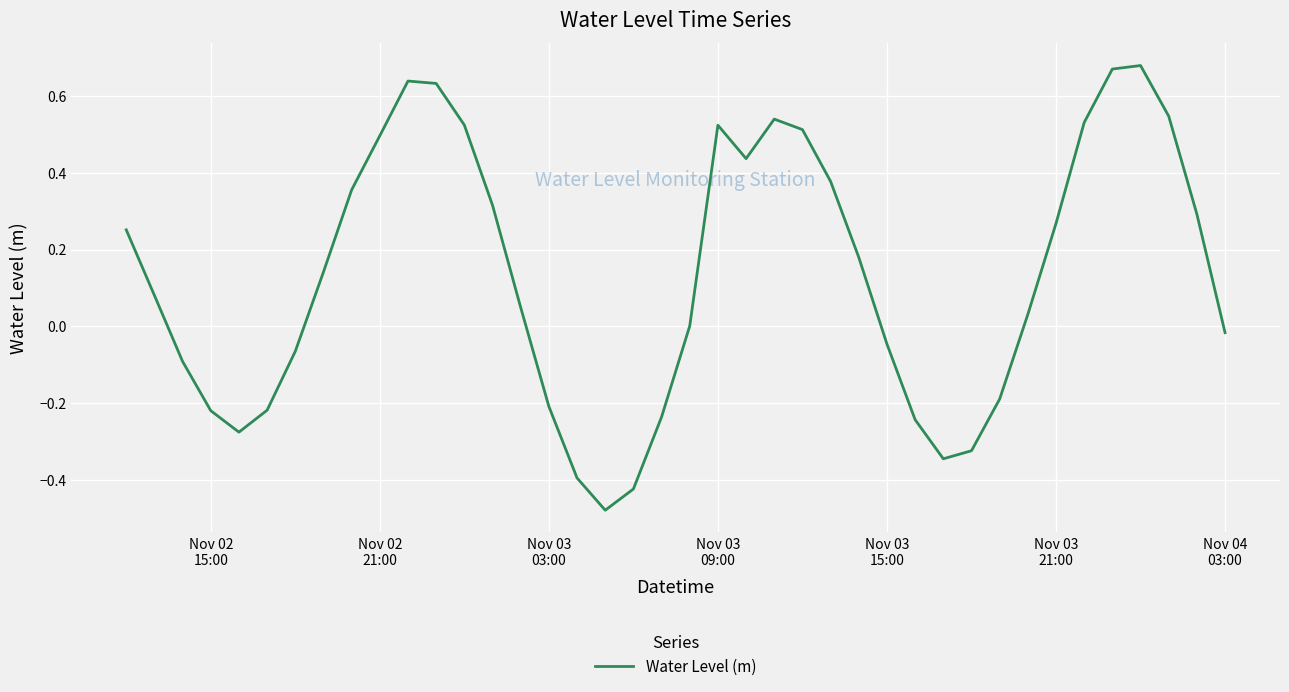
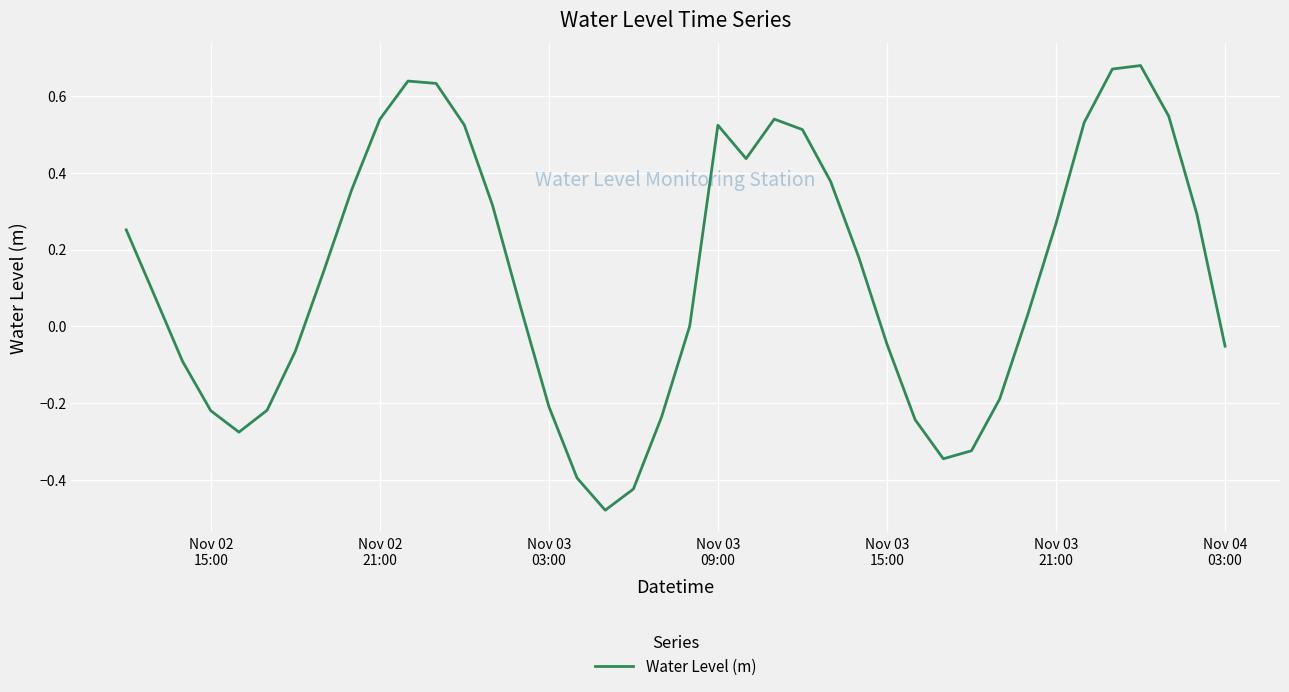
Nov 02 21:00: 0.50 -> 0.54
Nov 04 03:00: -0.02 -> -0.05
